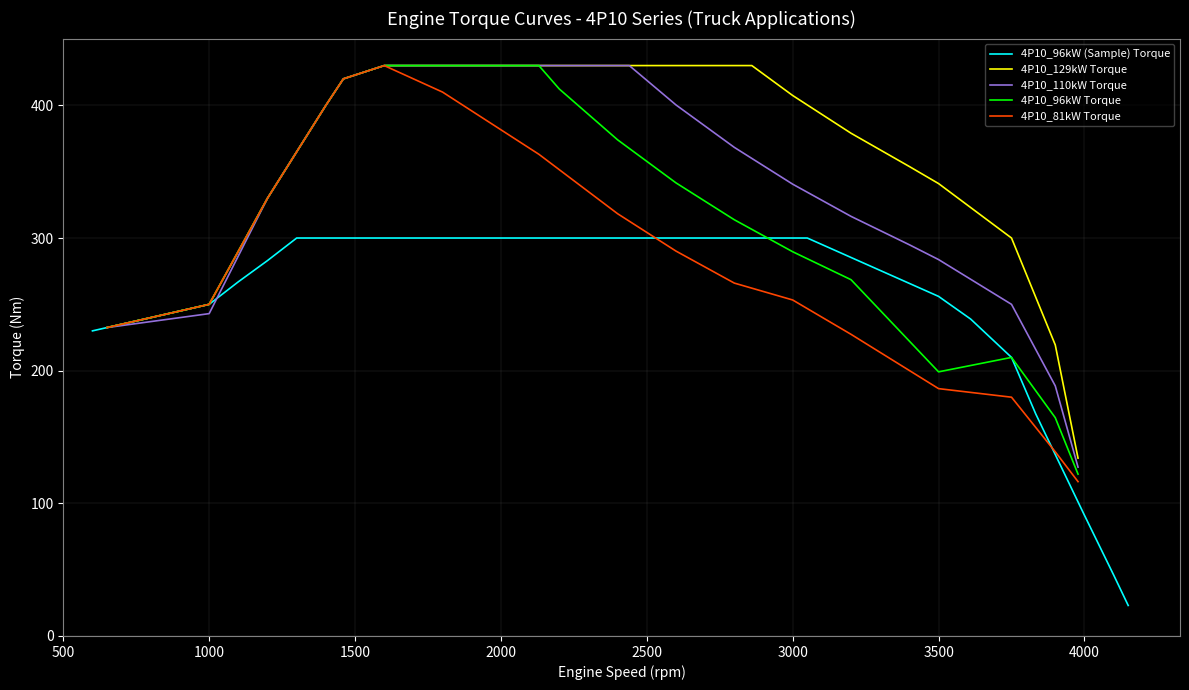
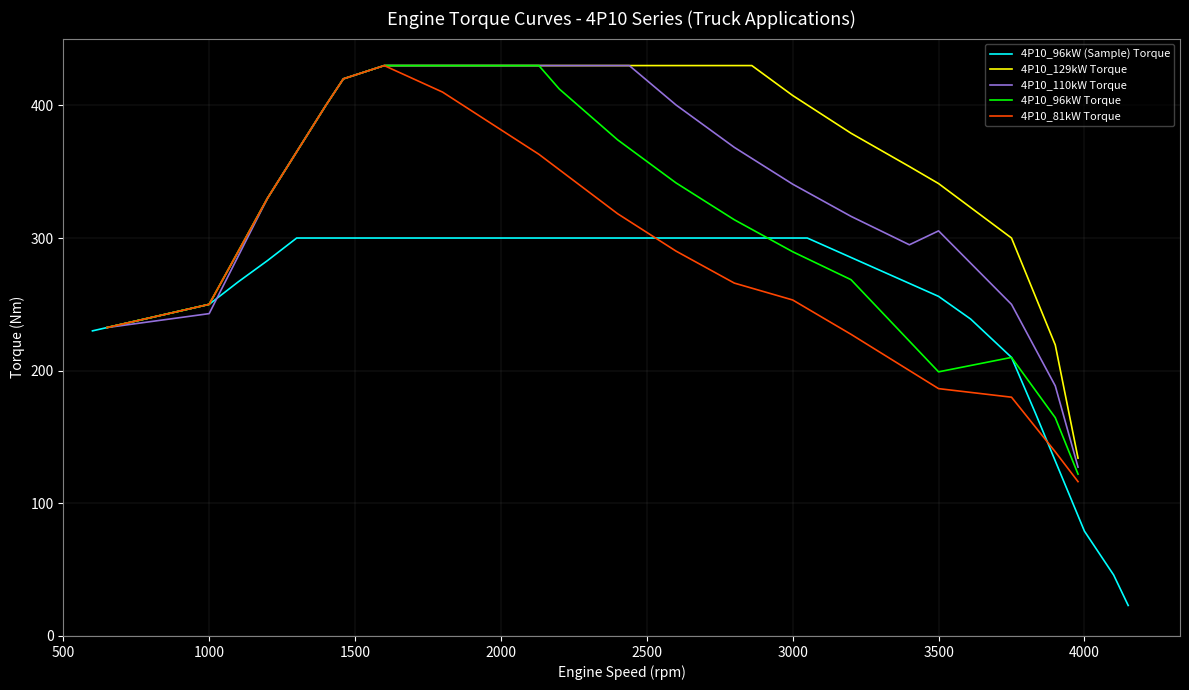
4P10_110kW Torque, 3500: 284 -> 305
4P10_96kW (Sample) Torque, 4000: 91 -> 79
